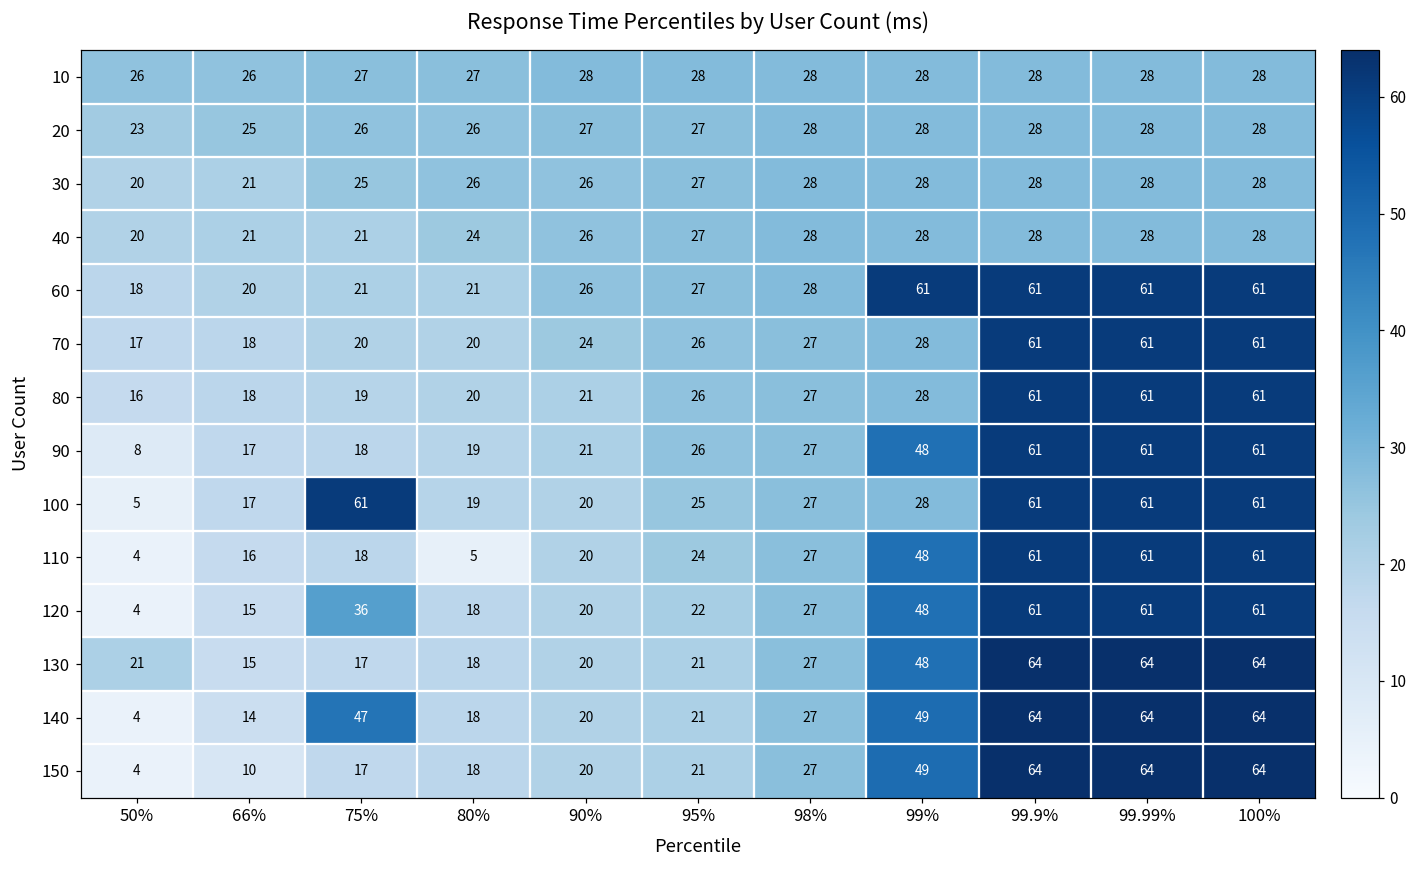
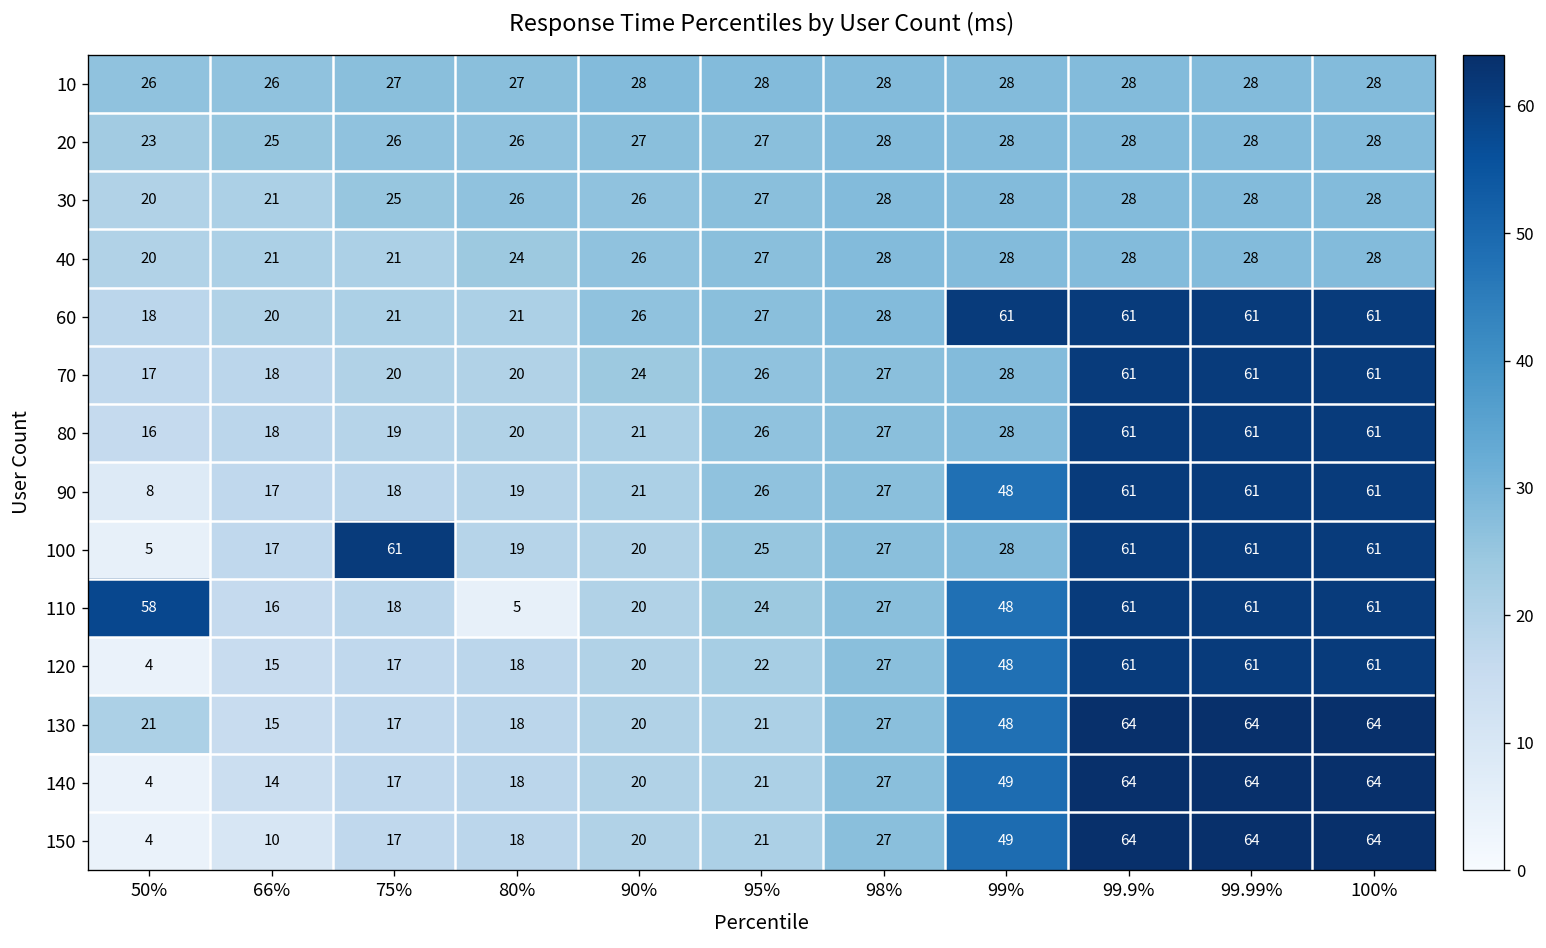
110, 50%: 4 -> 58
120, 75%: 36 -> 17
140, 75%: 47 -> 17
